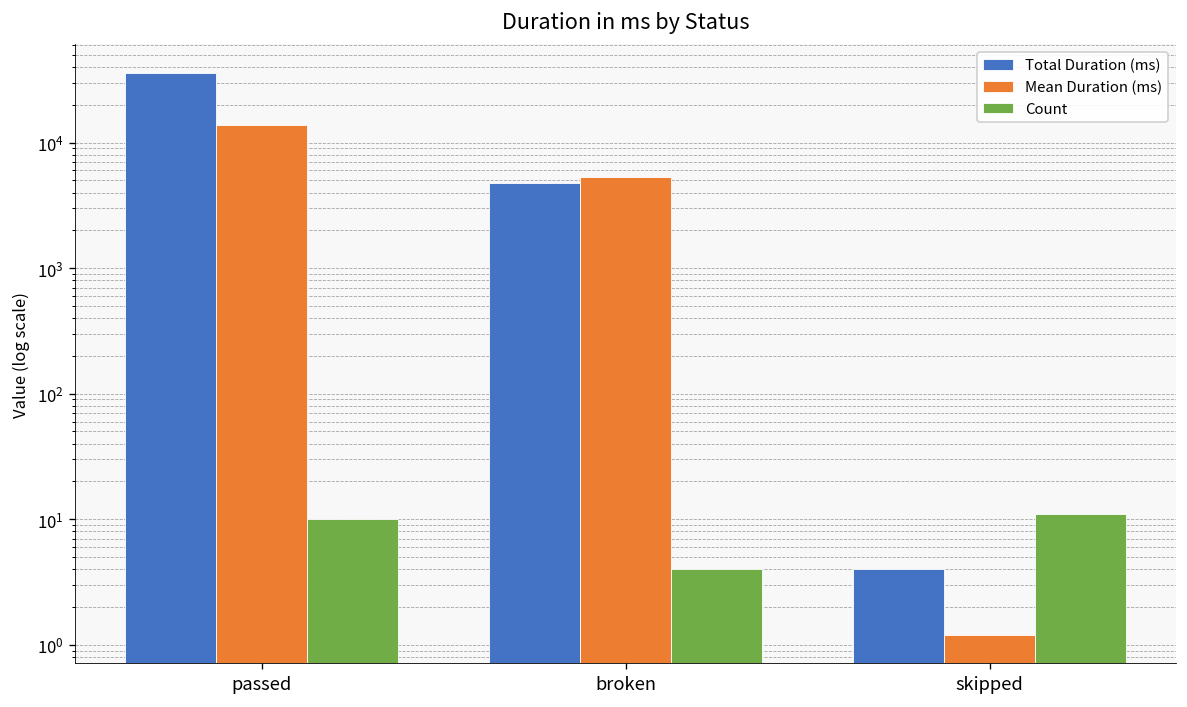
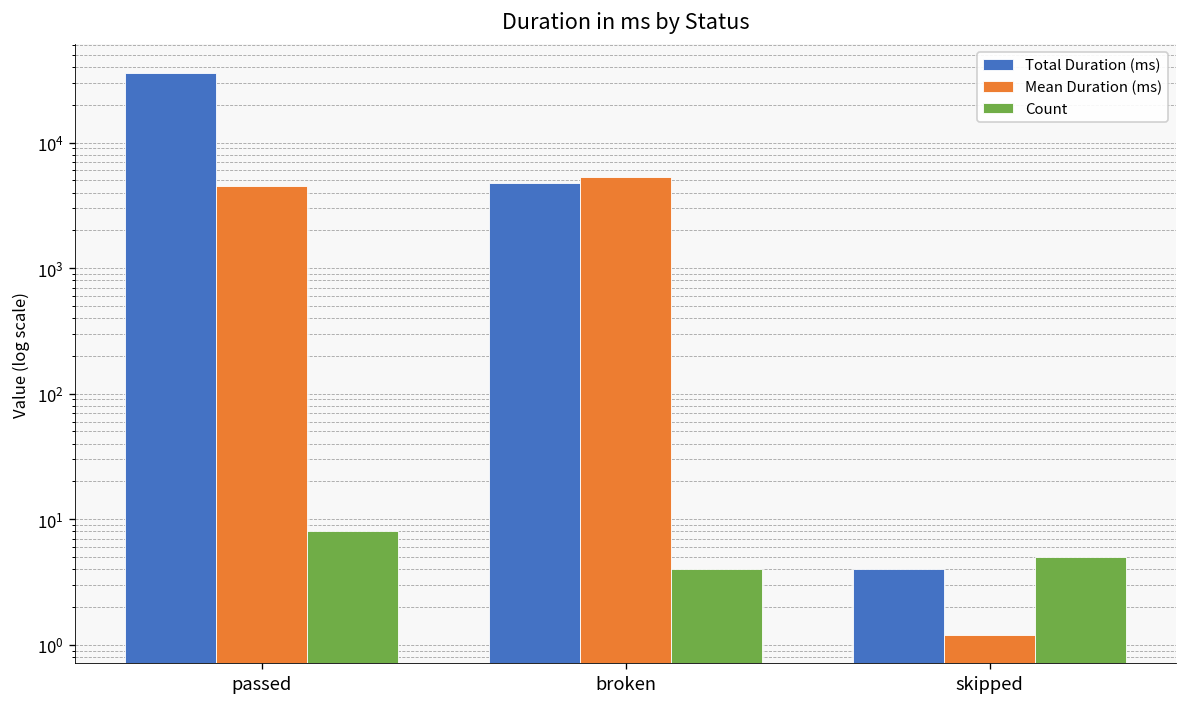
Mean Duration (ms), passed: 14000 -> 4500
Count, passed: 10 -> 8
Count, skipped: 11 -> 5
